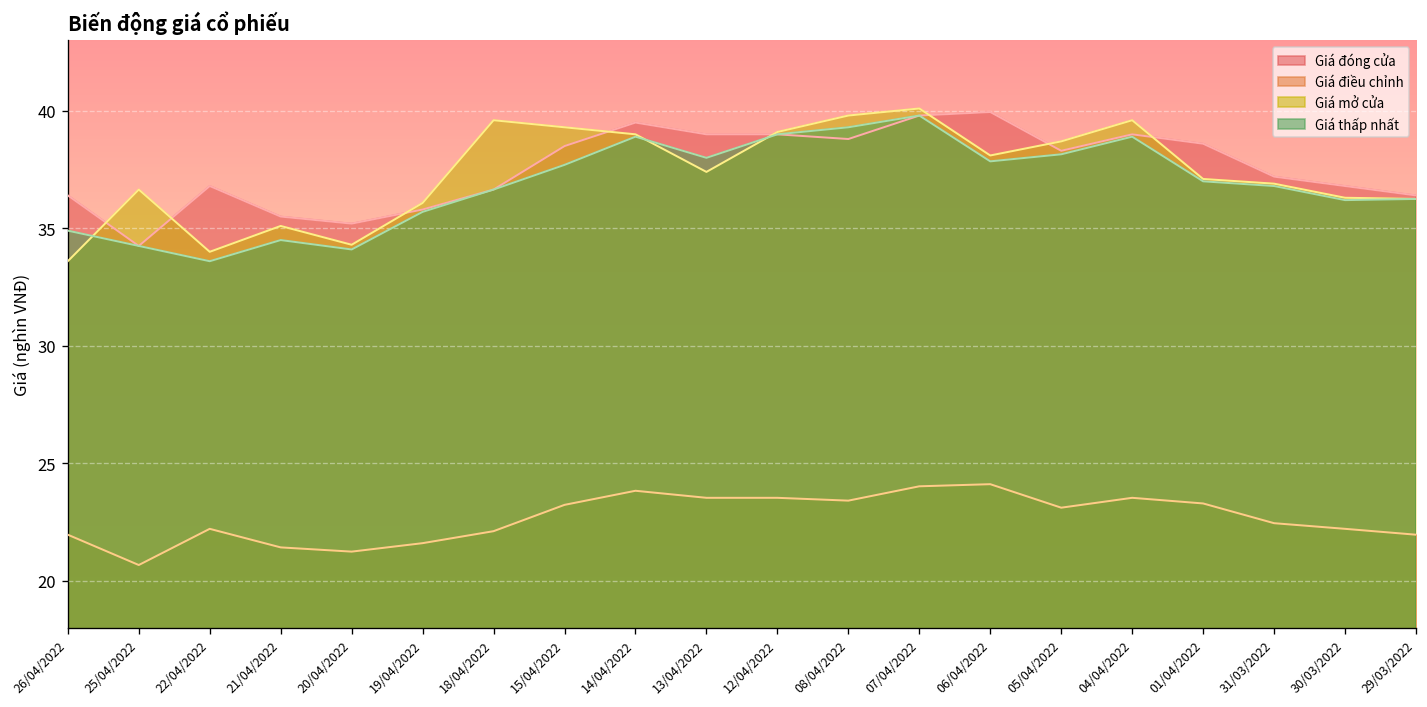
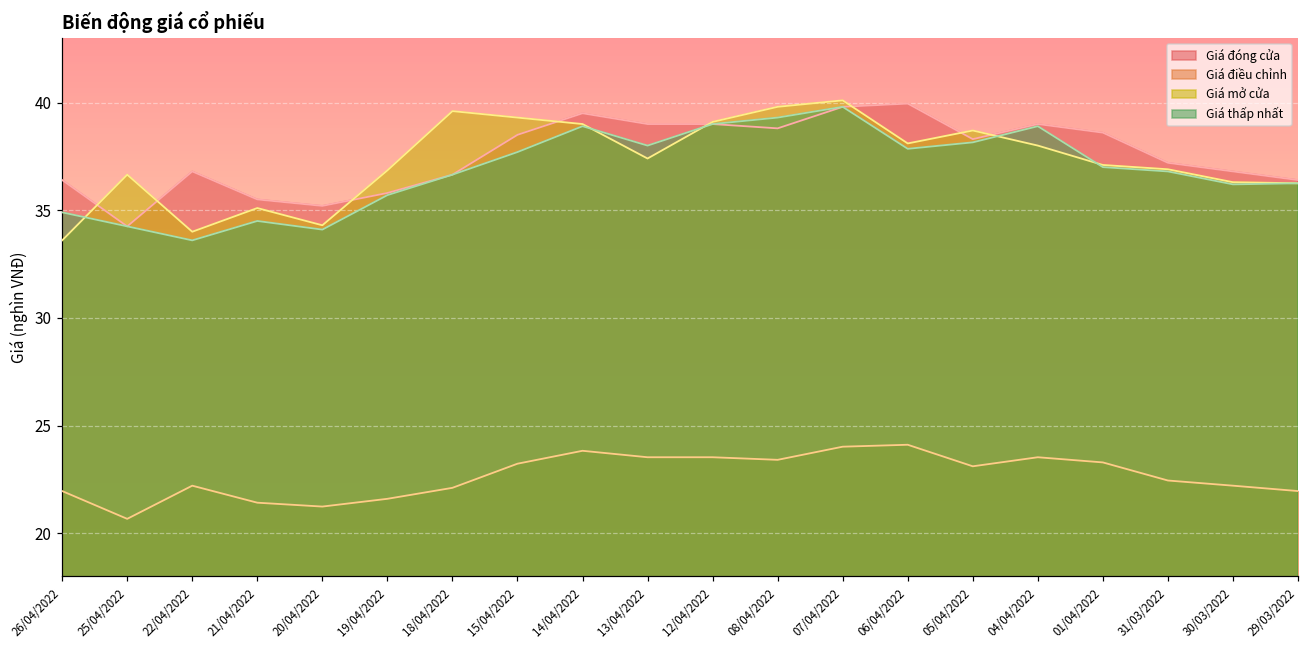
Giá mở cửa, 19/04/2022: 36.1 -> 36.9
Giá mở cửa, 04/04/2022: 39.6 -> 38.0
